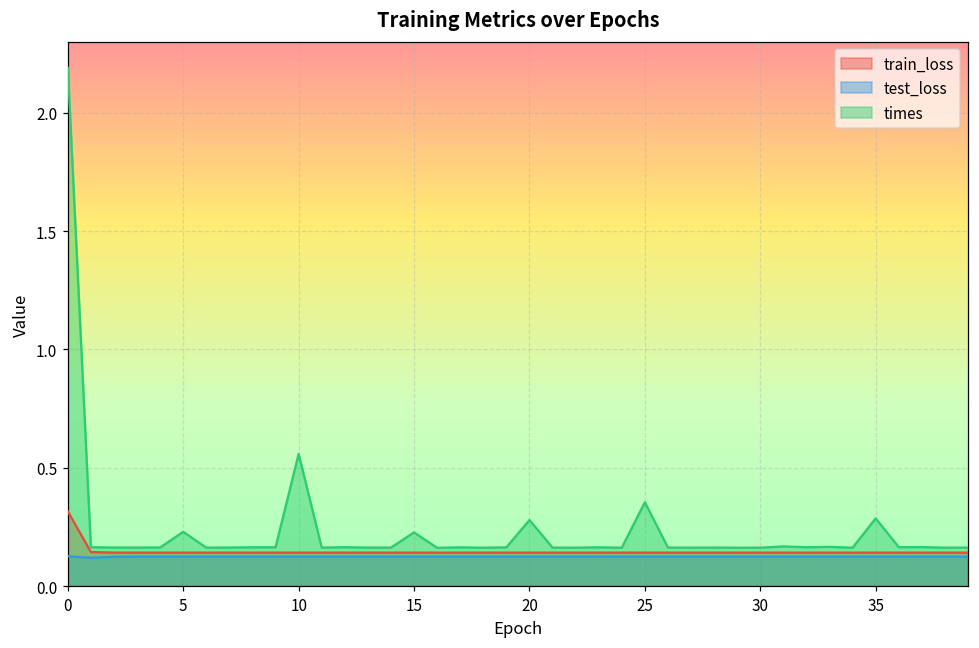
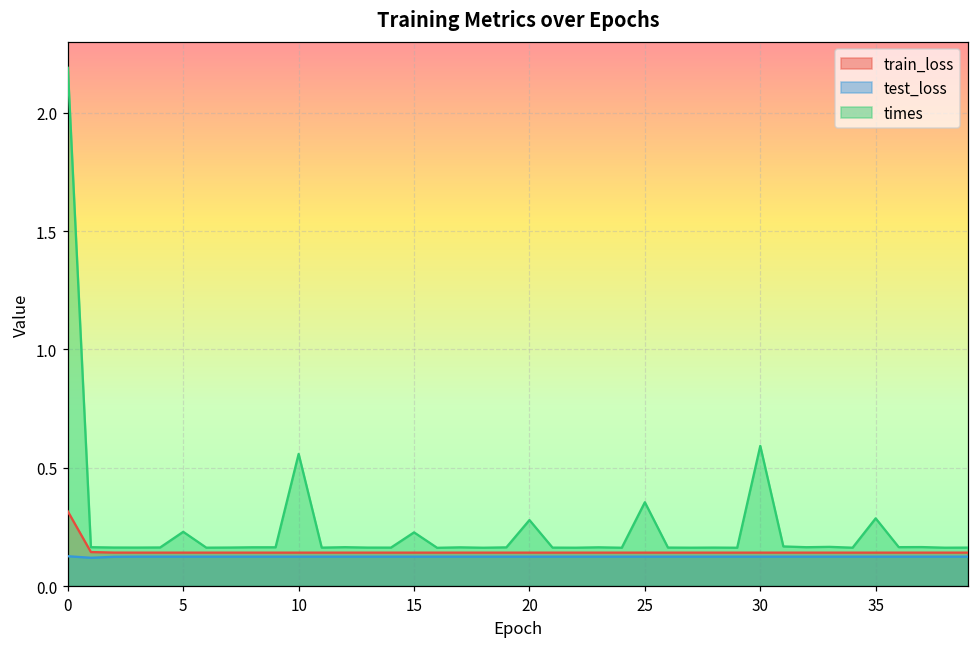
times, 30: 0.16 -> 0.59
